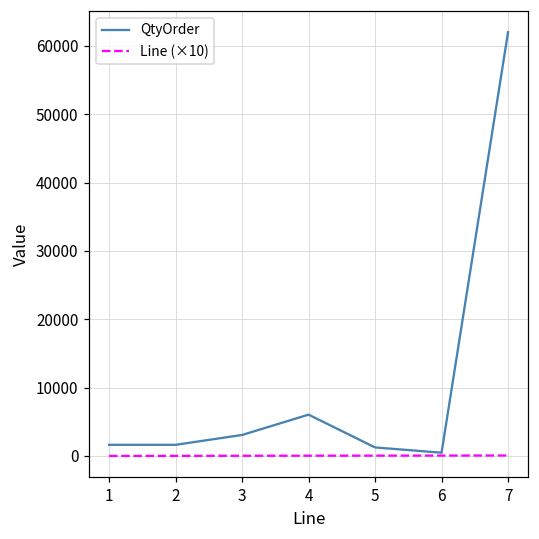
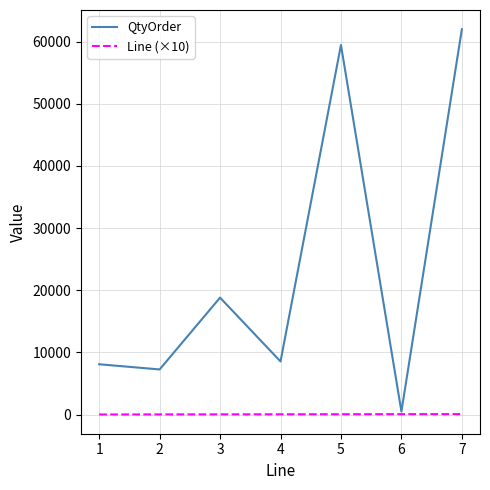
QtyOrder, 1: 2000 -> 8000
QtyOrder, 2: 2000 -> 7000
QtyOrder, 3: 3000 -> 19000
QtyOrder, 4: 6000 -> 9000
QtyOrder, 5: 1000 -> 59000
